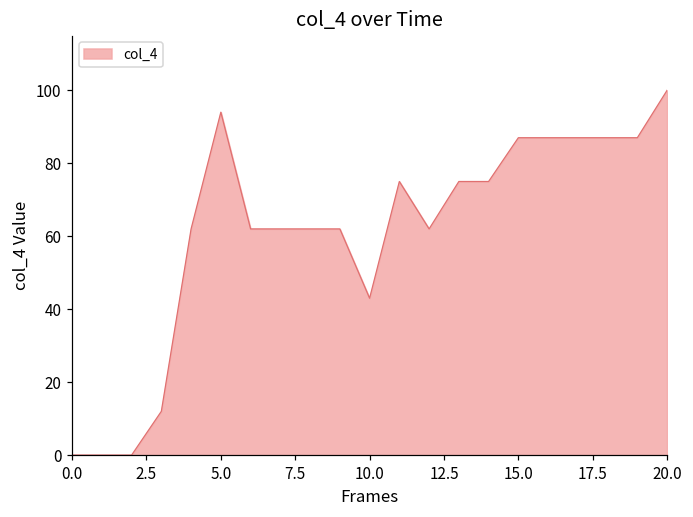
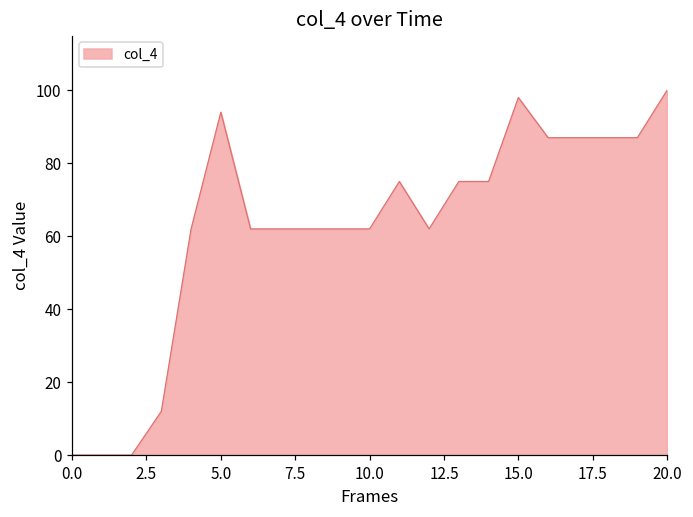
10.0: 43 -> 62
15.0: 87 -> 98
